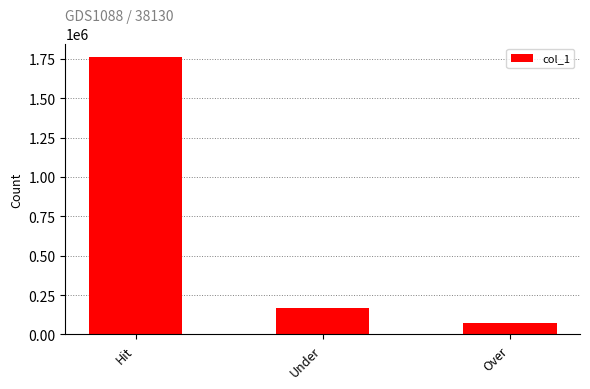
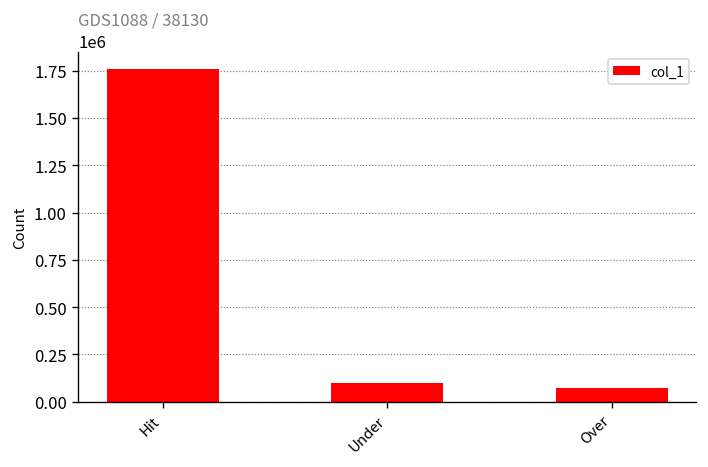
Under: 170000 -> 100000
